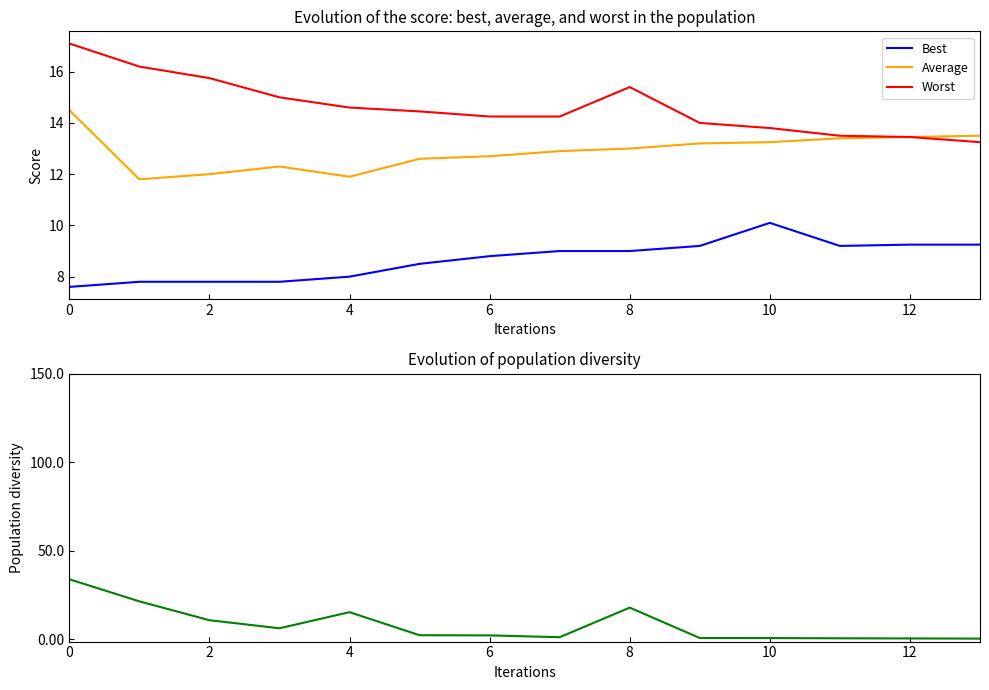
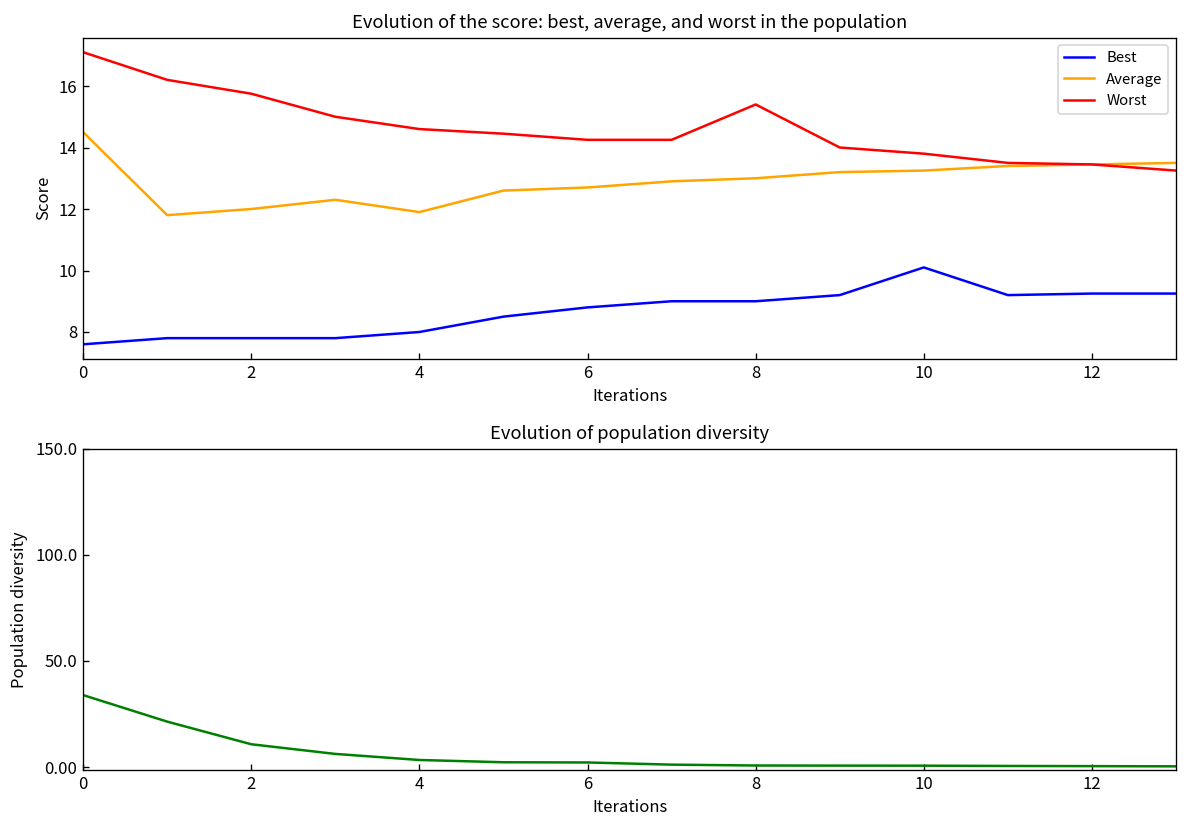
Evolution of population diversity, 4: 15 -> 3
Evolution of population diversity, 8: 18 -> 1
